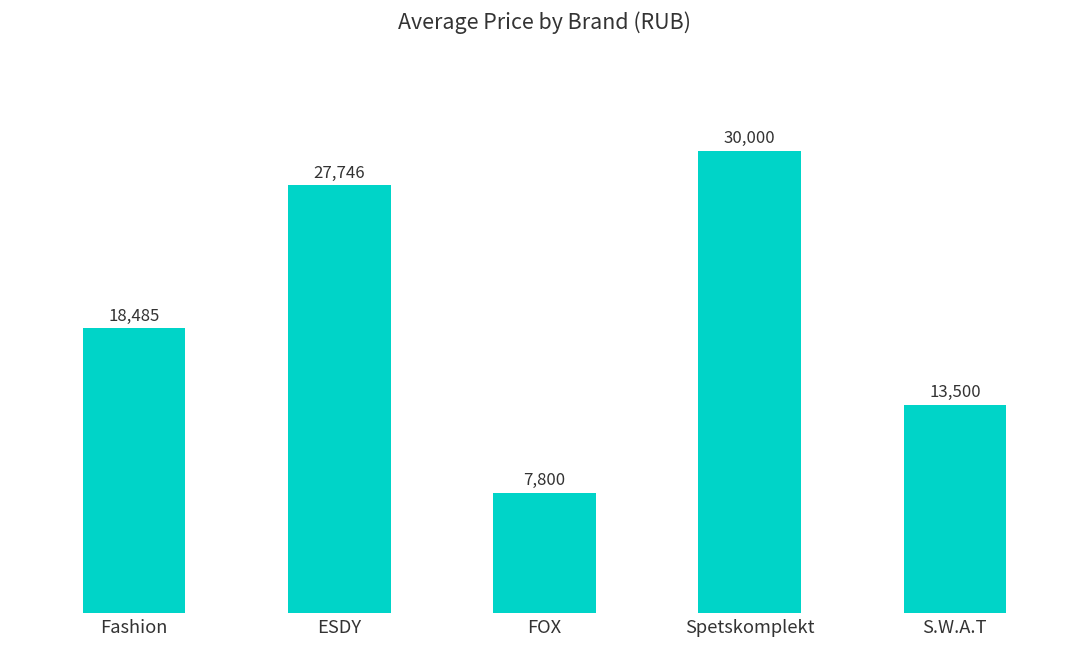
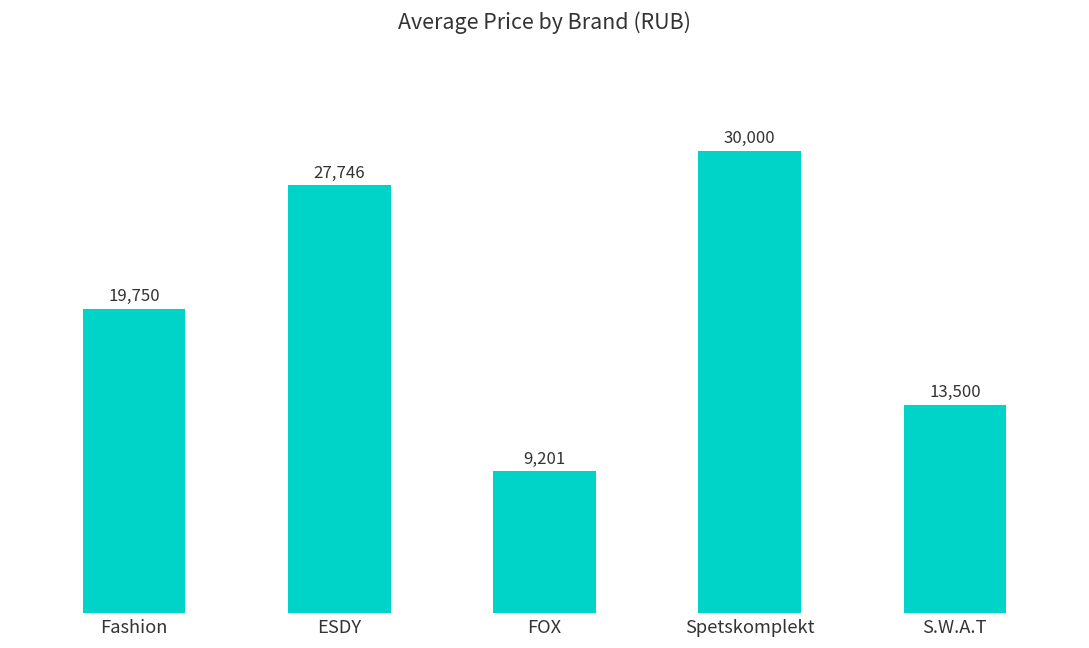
Fashion: 18,485 -> 19,750
FOX: 7,800 -> 9,201
